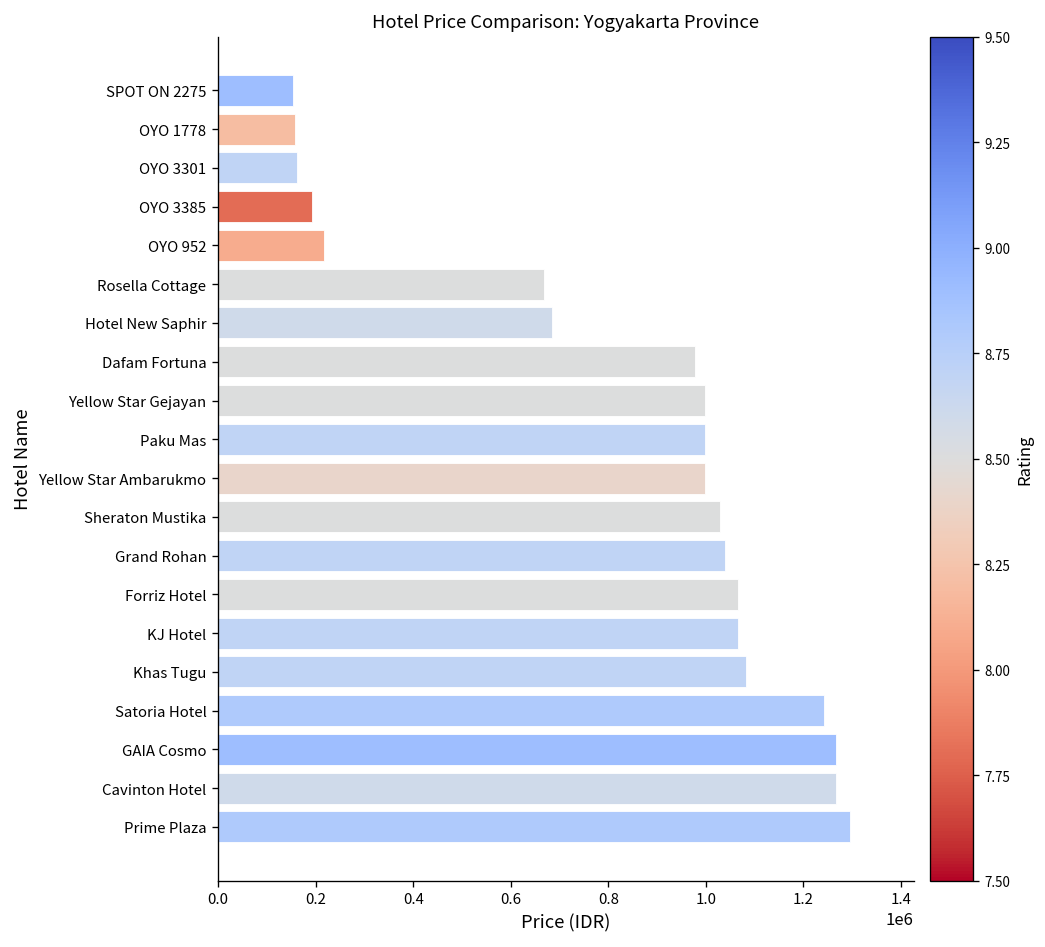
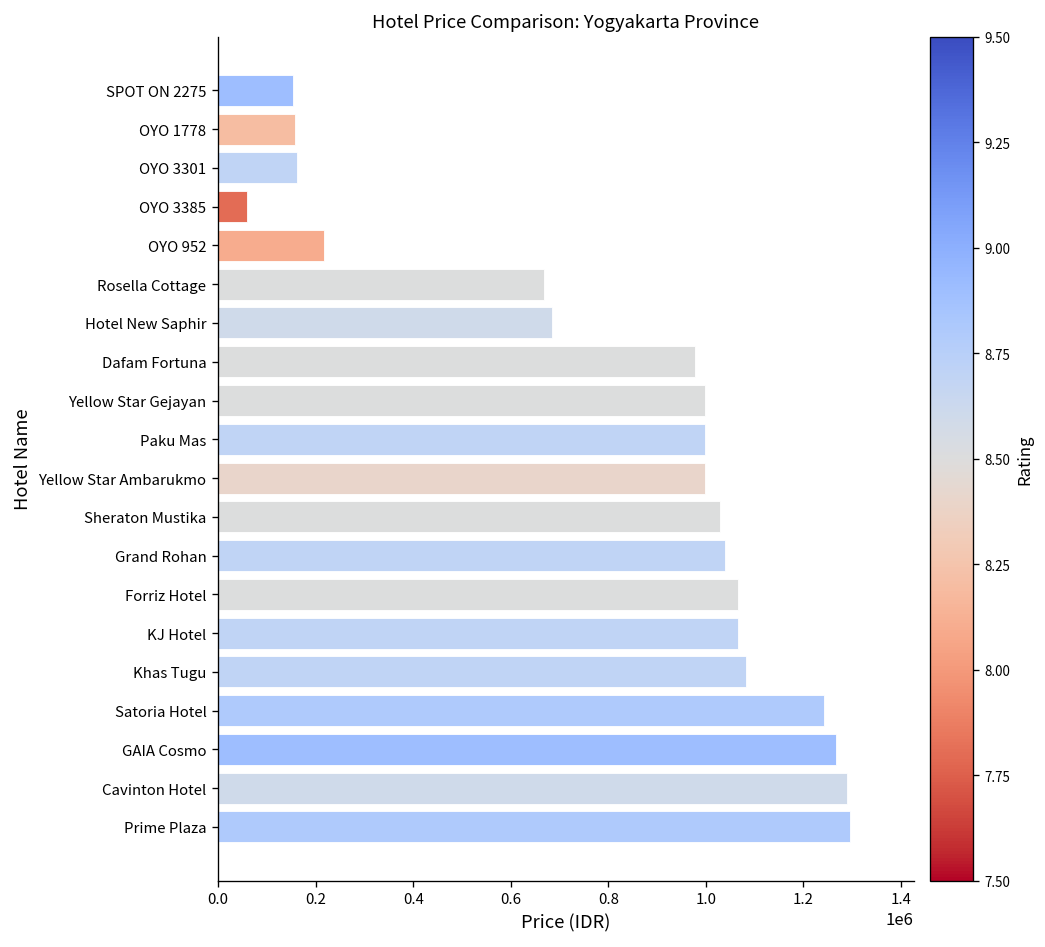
OYO 3385: 190000 -> 60000
Cavinton Hotel: 1270000 -> 1290000
